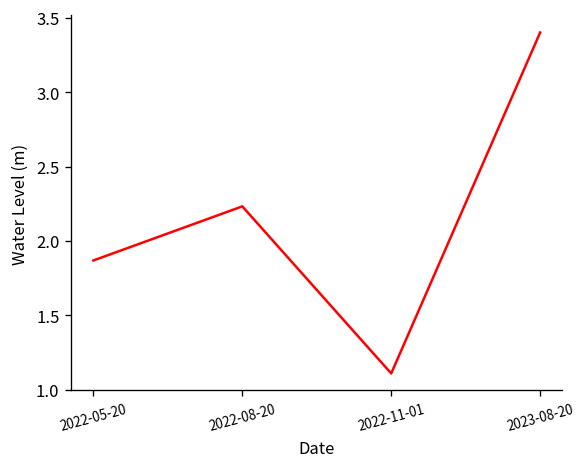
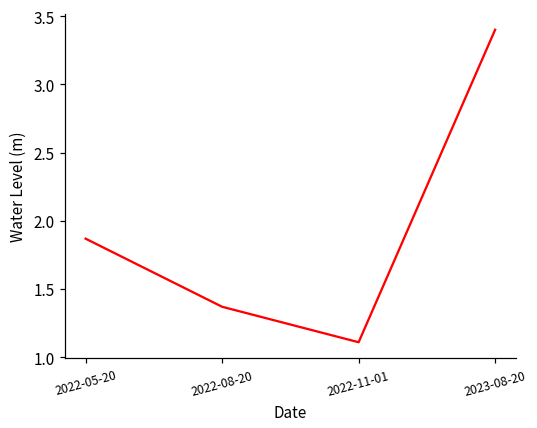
2022-08-20: 2.23 -> 1.37
